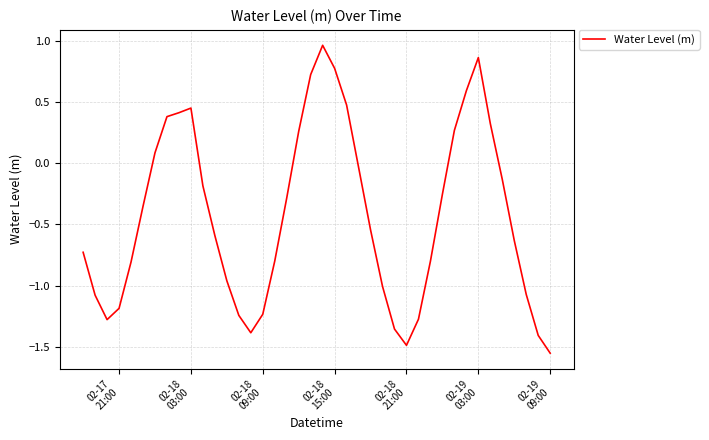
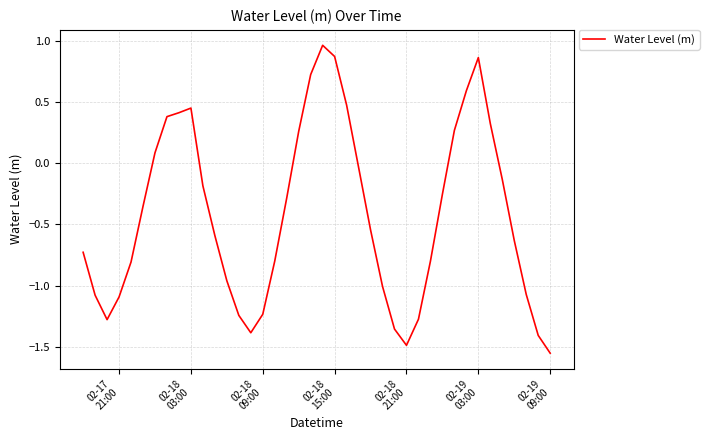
02-17 21:00: -1.19 -> -1.09
02-18 15:00: 0.78 -> 0.88
